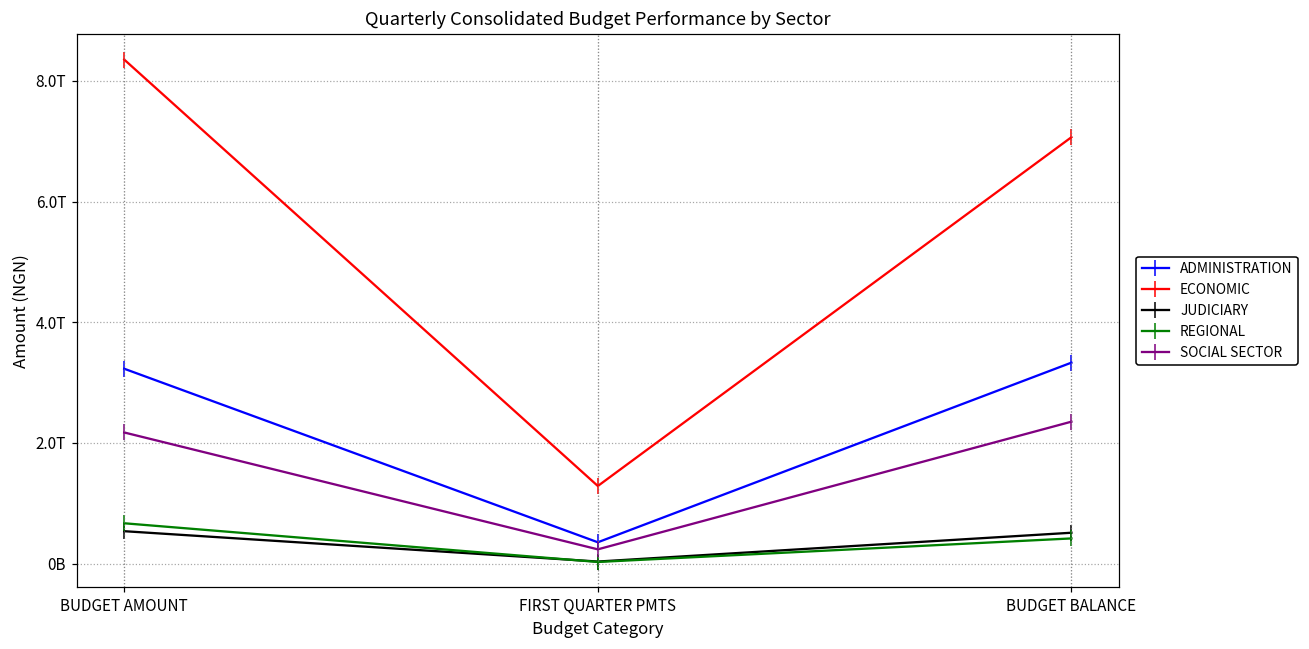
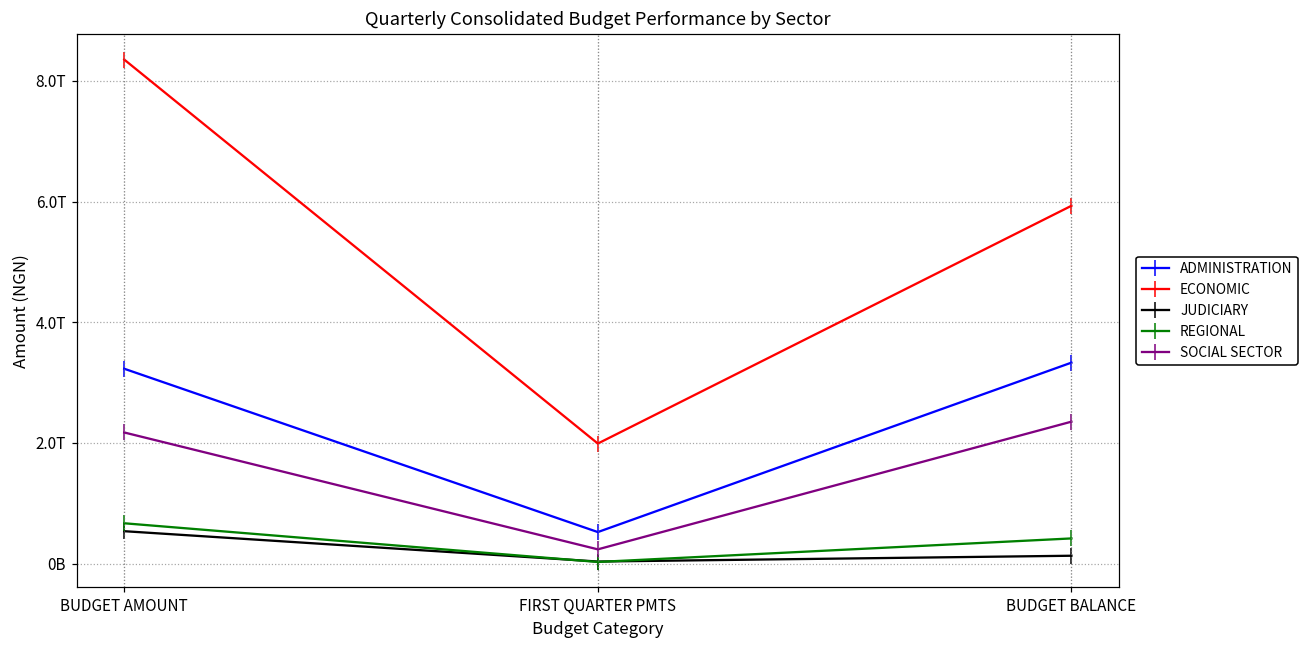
ADMINISTRATION, FIRST QUARTER PMTS: 0.4T -> 0.5T
ECONOMIC, FIRST QUARTER PMTS: 1.3T -> 2.0T
ECONOMIC, BUDGET BALANCE: 7.1T -> 5.9T
JUDICIARY, BUDGET BALANCE: 0.5T -> 0.1T
